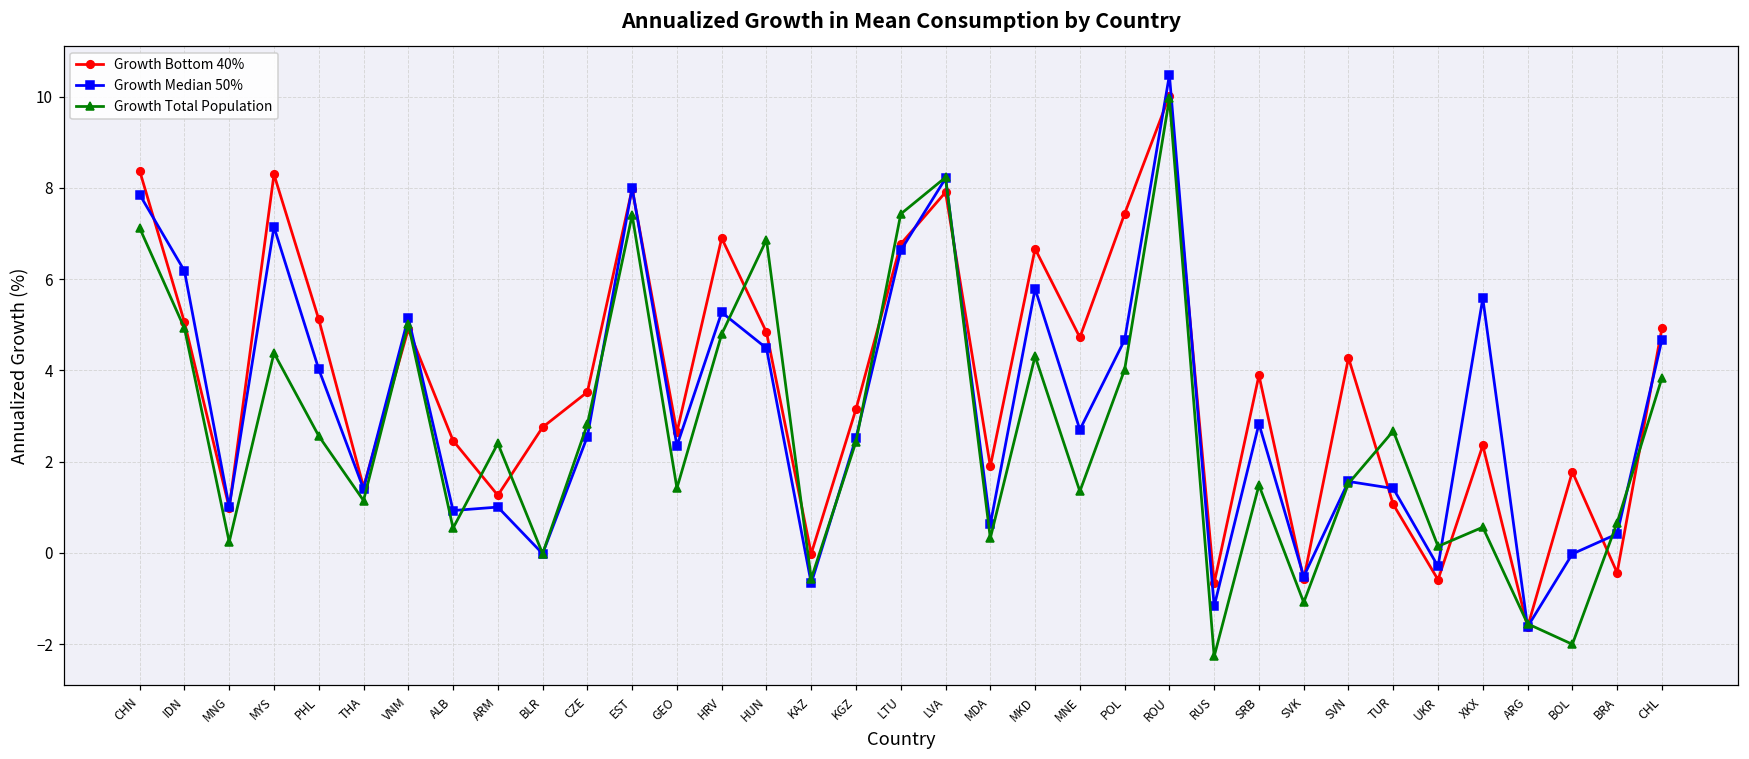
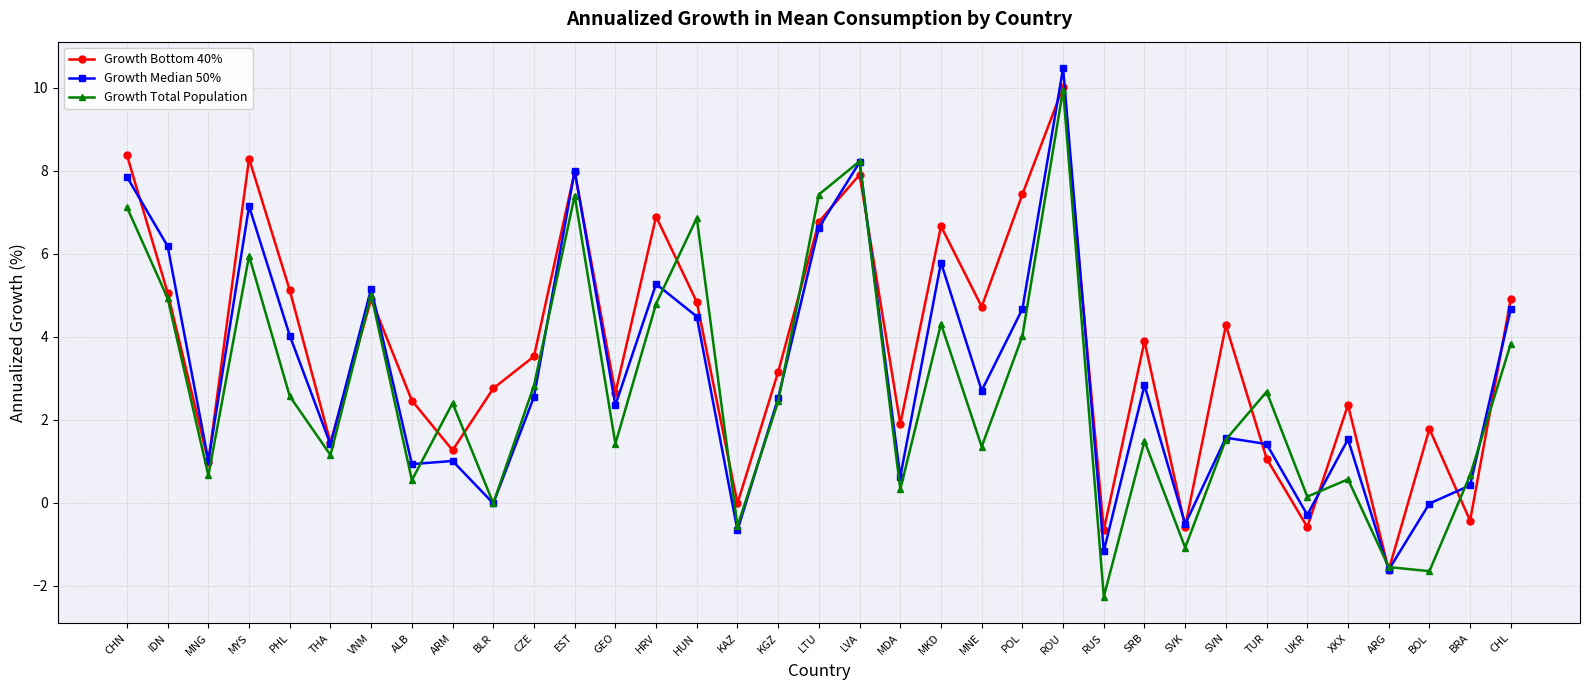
Growth Total Population, MNG: 0.2 -> 0.7
Growth Total Population, MYS: 4.4 -> 6.0
Growth Median 50%, XKX: 5.6 -> 1.5
Growth Total Population, BOL: -2.0 -> -1.7
